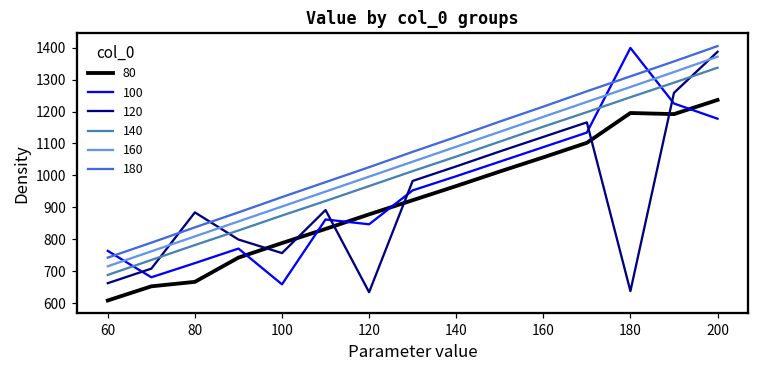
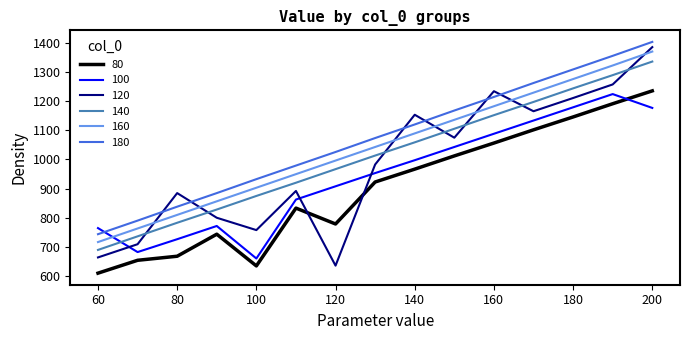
80, 100: 790 -> 630
80, 120: 880 -> 780
100, 120: 850 -> 910
120, 140: 1030 -> 1150
120, 160: 1120 -> 1230
80, 180: 1200 -> 1150
100, 180: 1400 -> 1180
120, 180: 640 -> 1210
